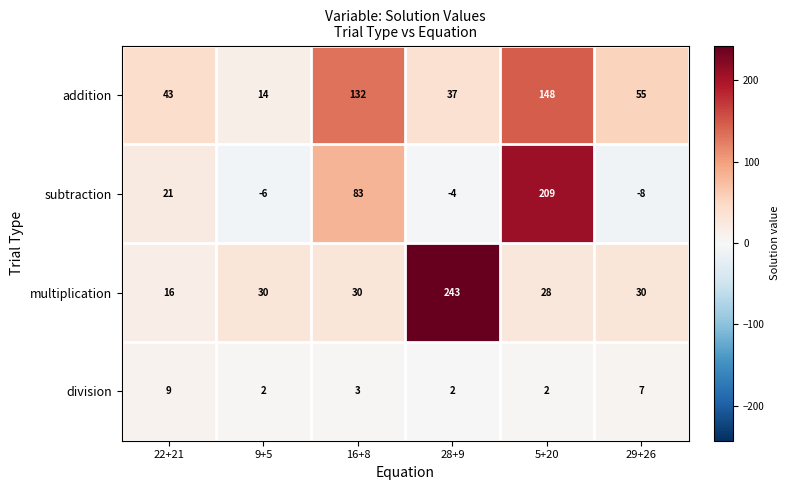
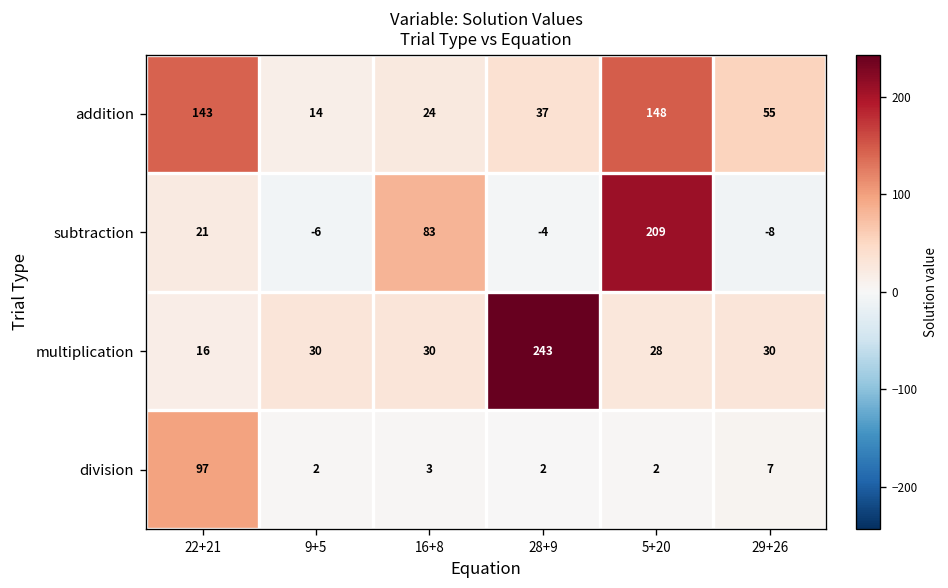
addition, 22+21: 43 -> 143
addition, 16+8: 132 -> 24
division, 22+21: 9 -> 97
